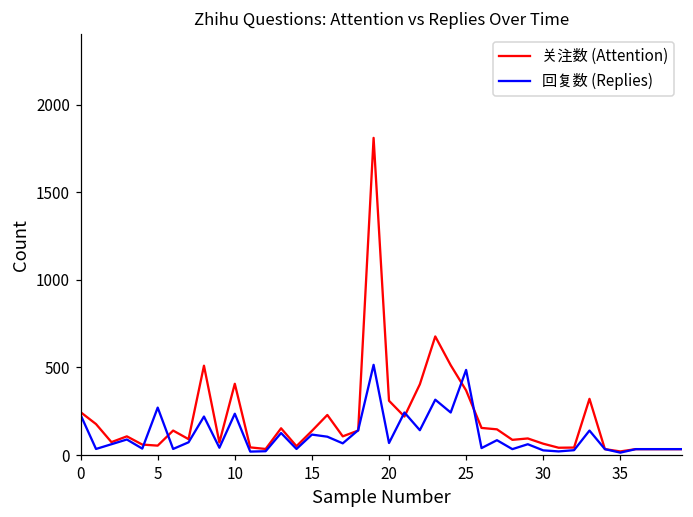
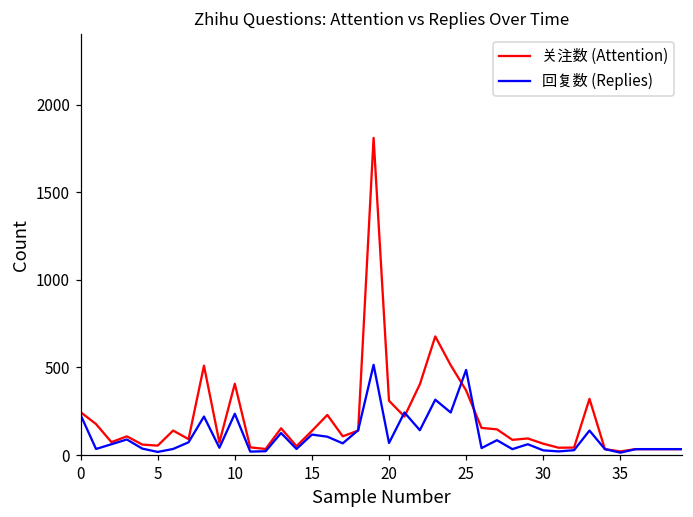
回复数 (Replies), 5: 270 -> 20
